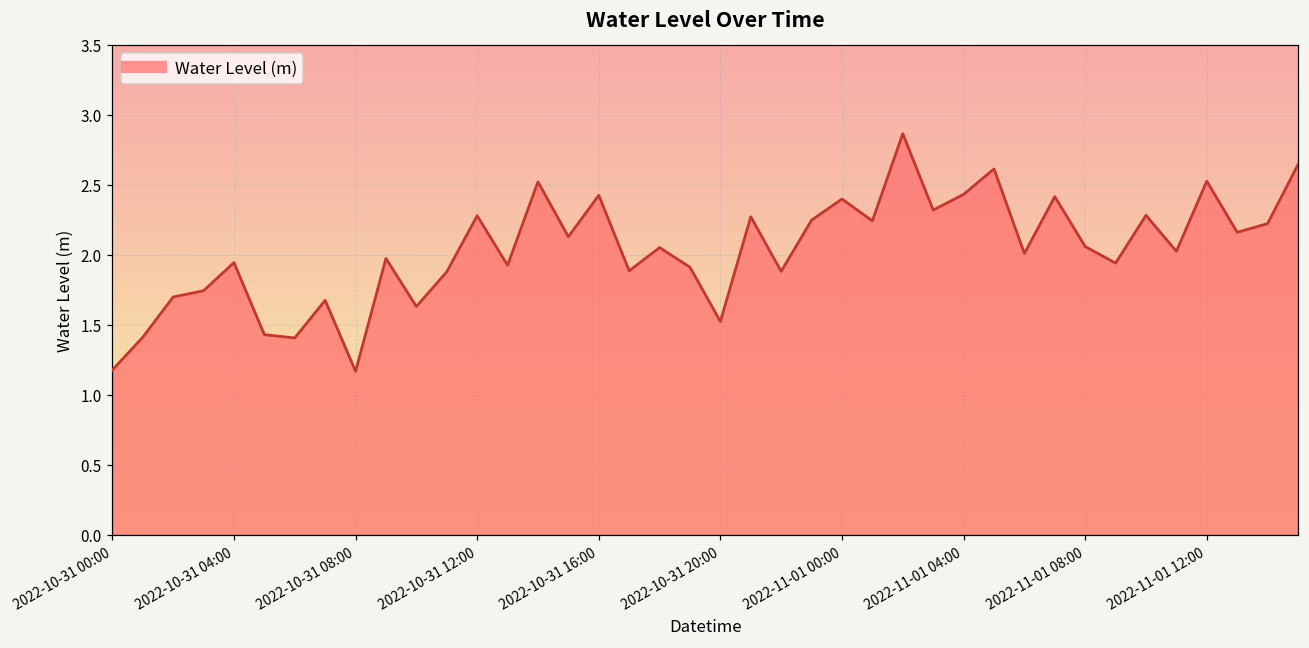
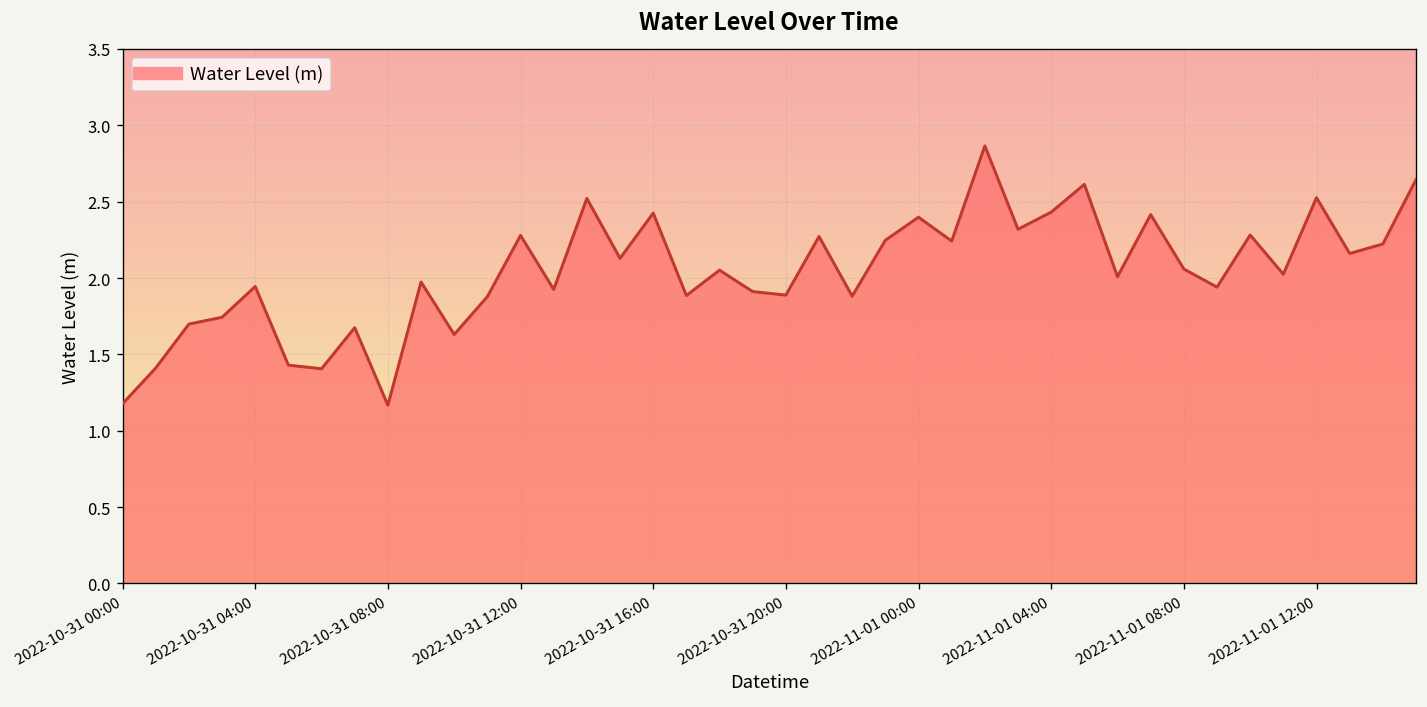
2022-10-31 20:00: 1.52 -> 1.89
